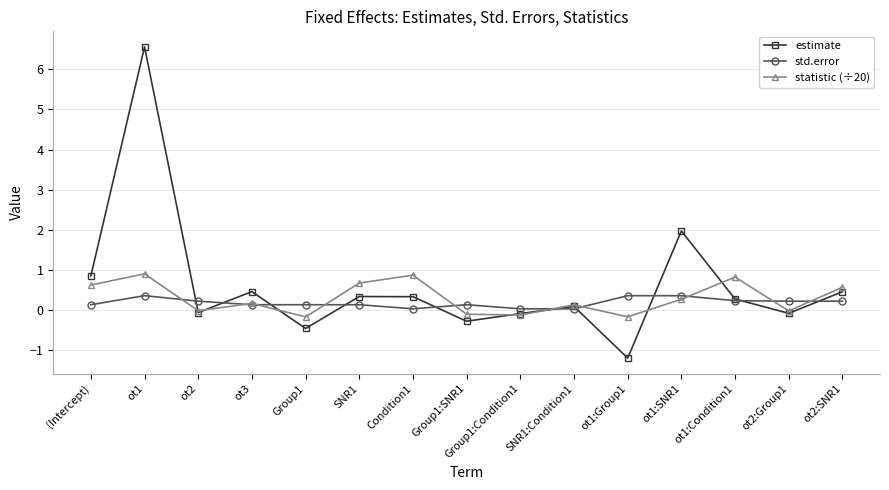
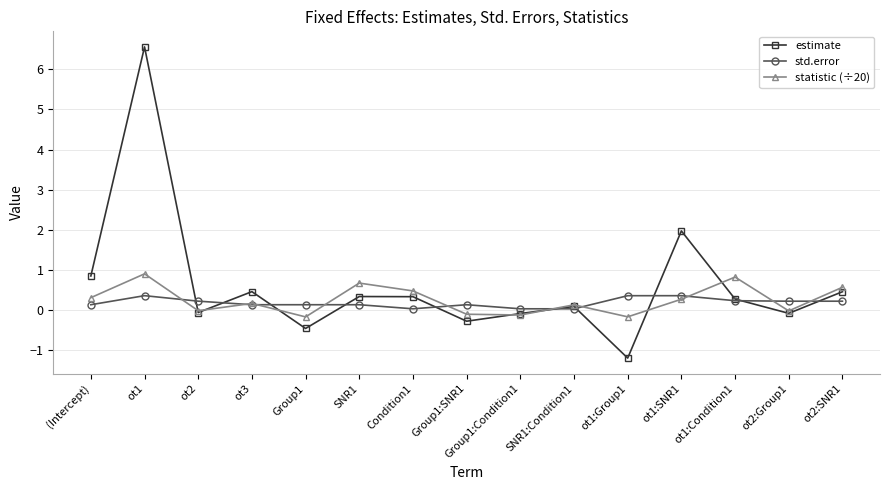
statistic (÷20), (Intercept): 0.6 -> 0.3
statistic (÷20), Condition1: 0.9 -> 0.5
